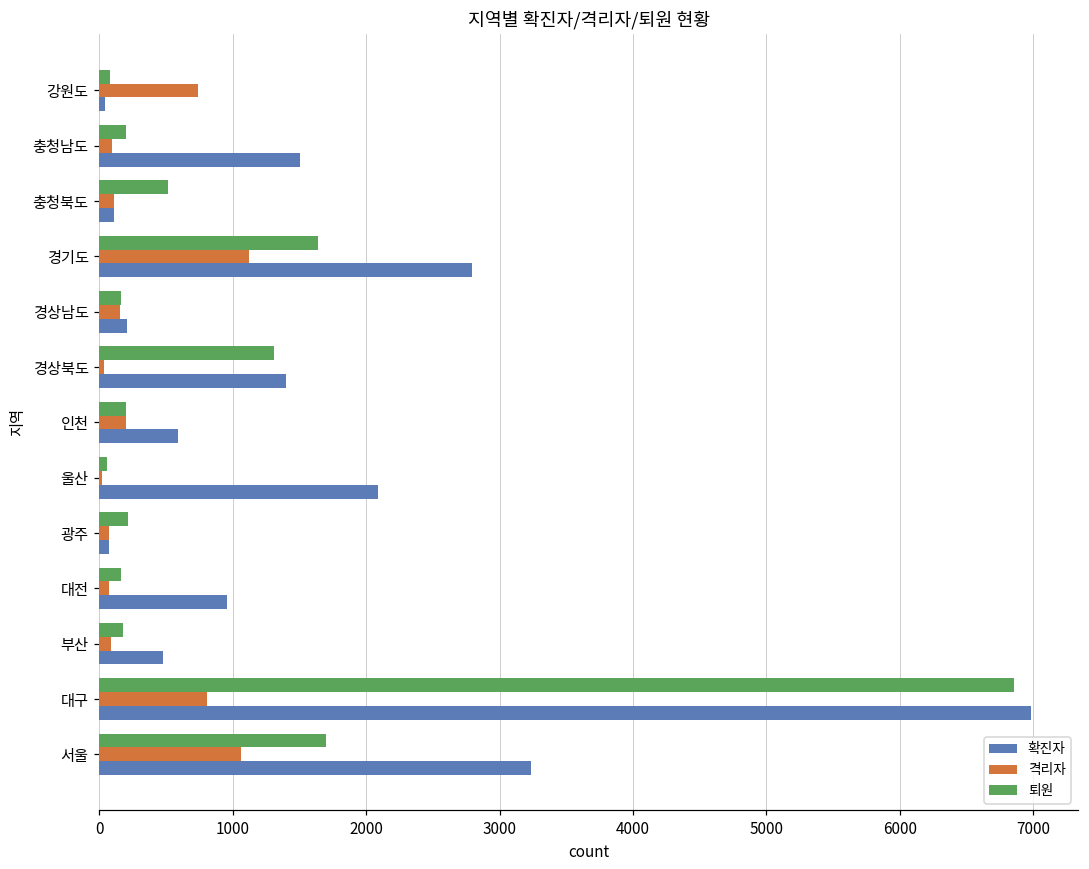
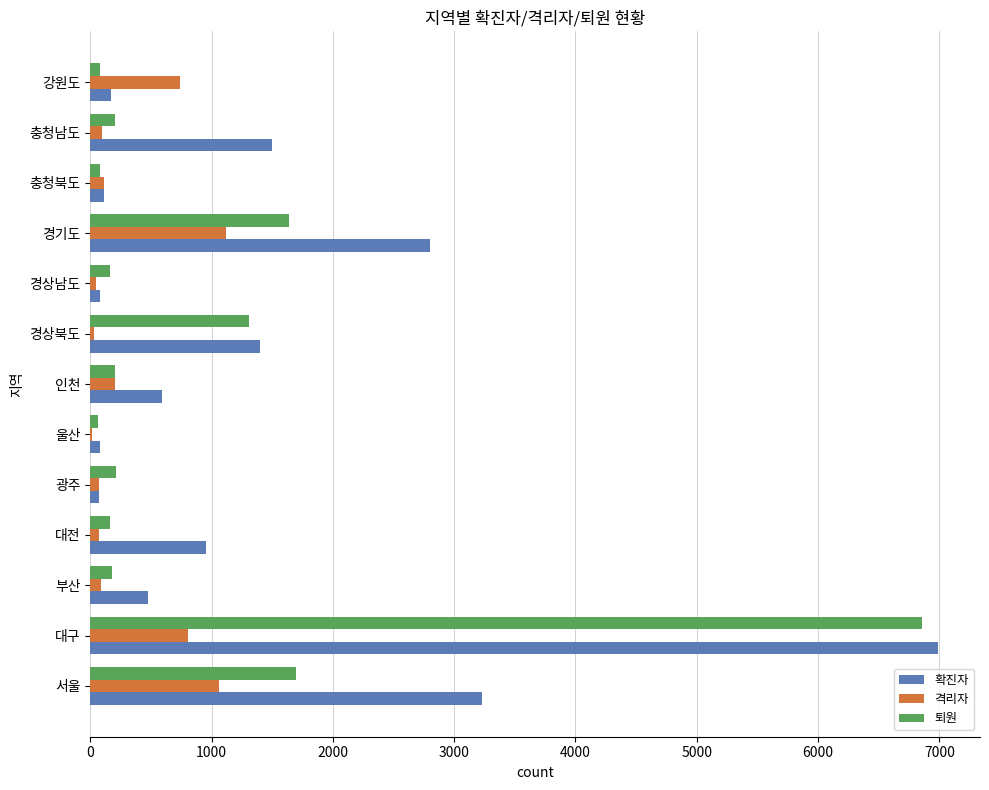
확진자, 강원도: 40 -> 170
퇴원, 충청북도: 520 -> 80
격리자, 경상남도: 160 -> 50
확진자, 경상남도: 210 -> 80
확진자, 울산: 2090 -> 80
